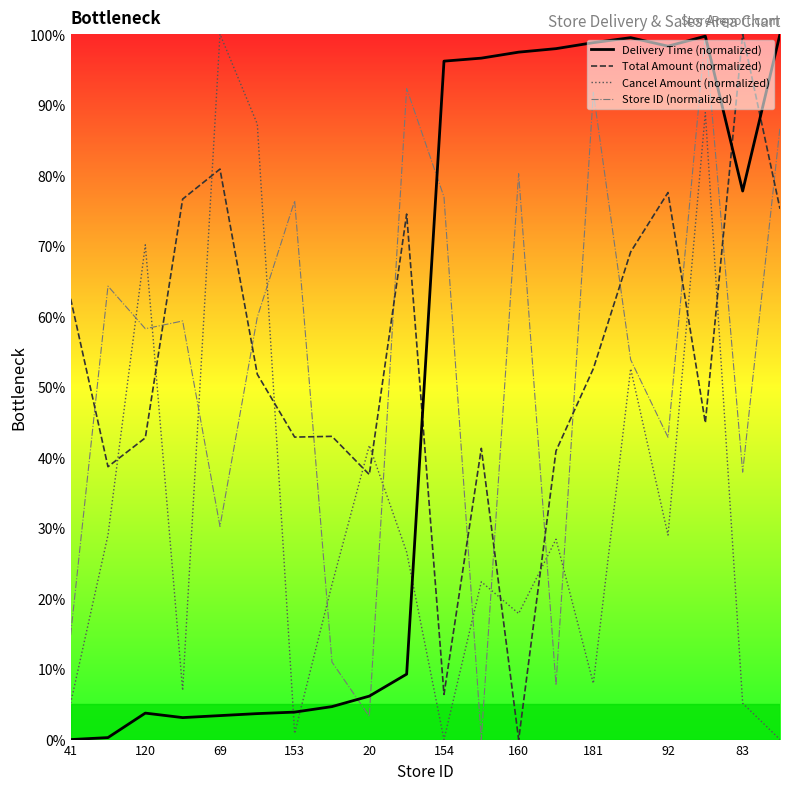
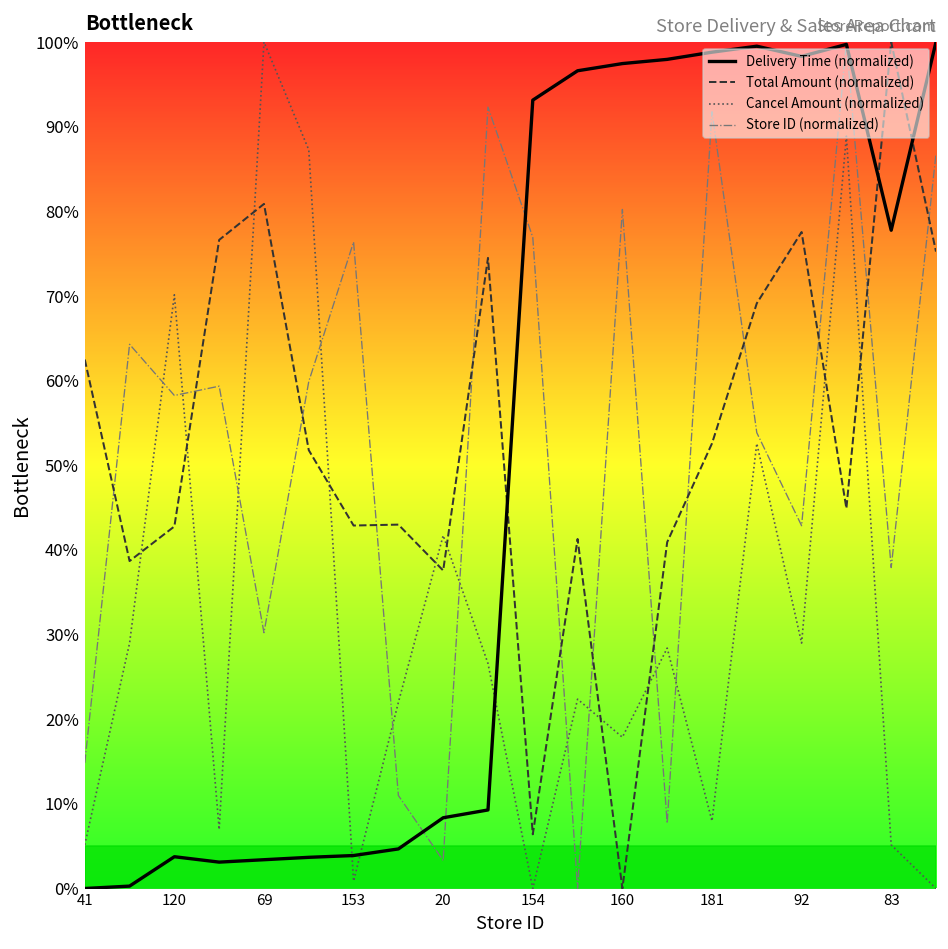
Delivery Time (normalized), 20: 6% -> 8%
Delivery Time (normalized), 154: 96% -> 93%
